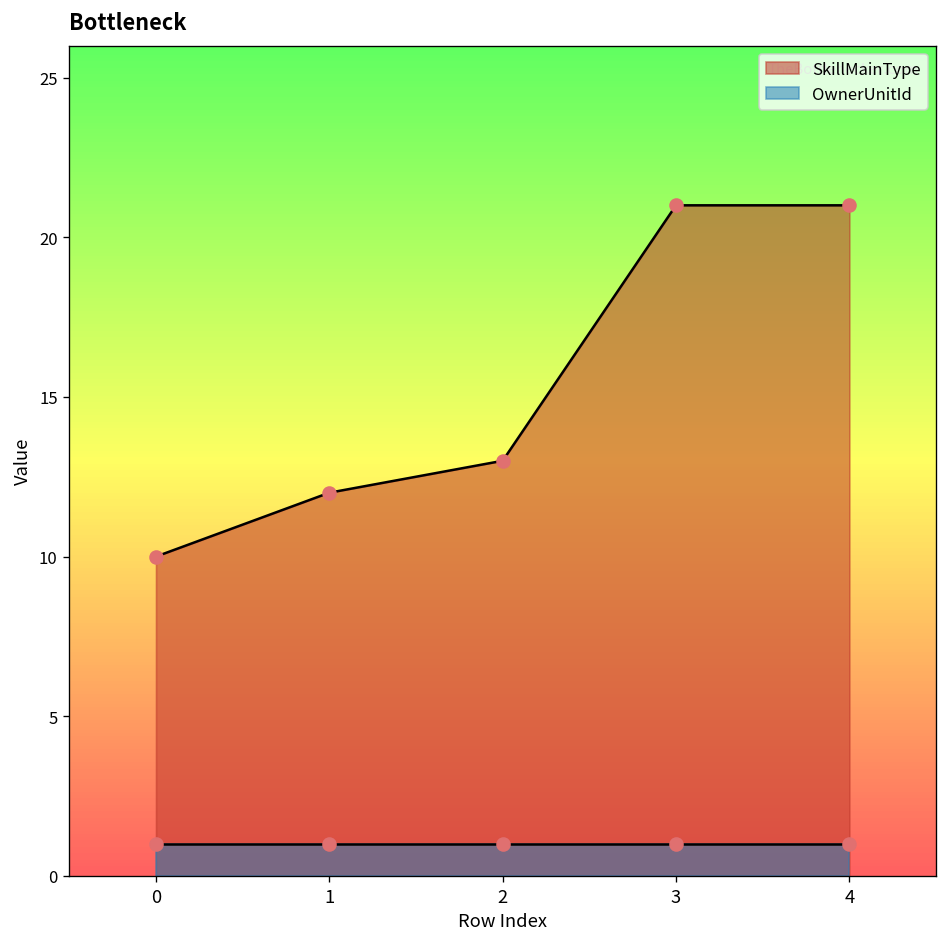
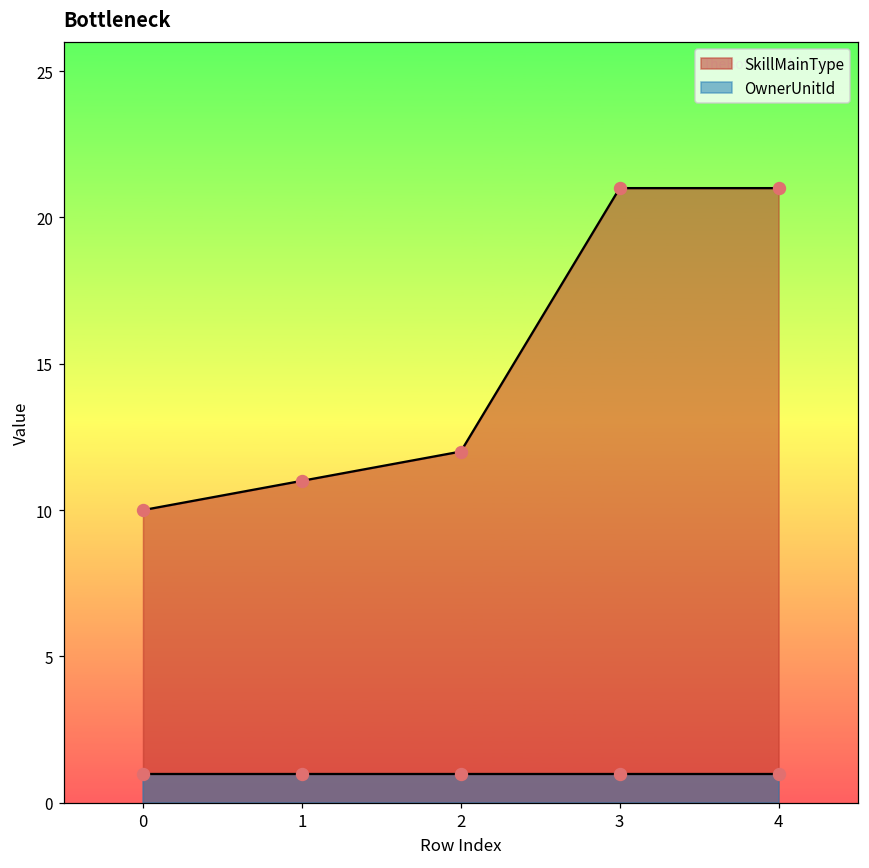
SkillMainType, 1: 12 -> 11
SkillMainType, 2: 13 -> 12
